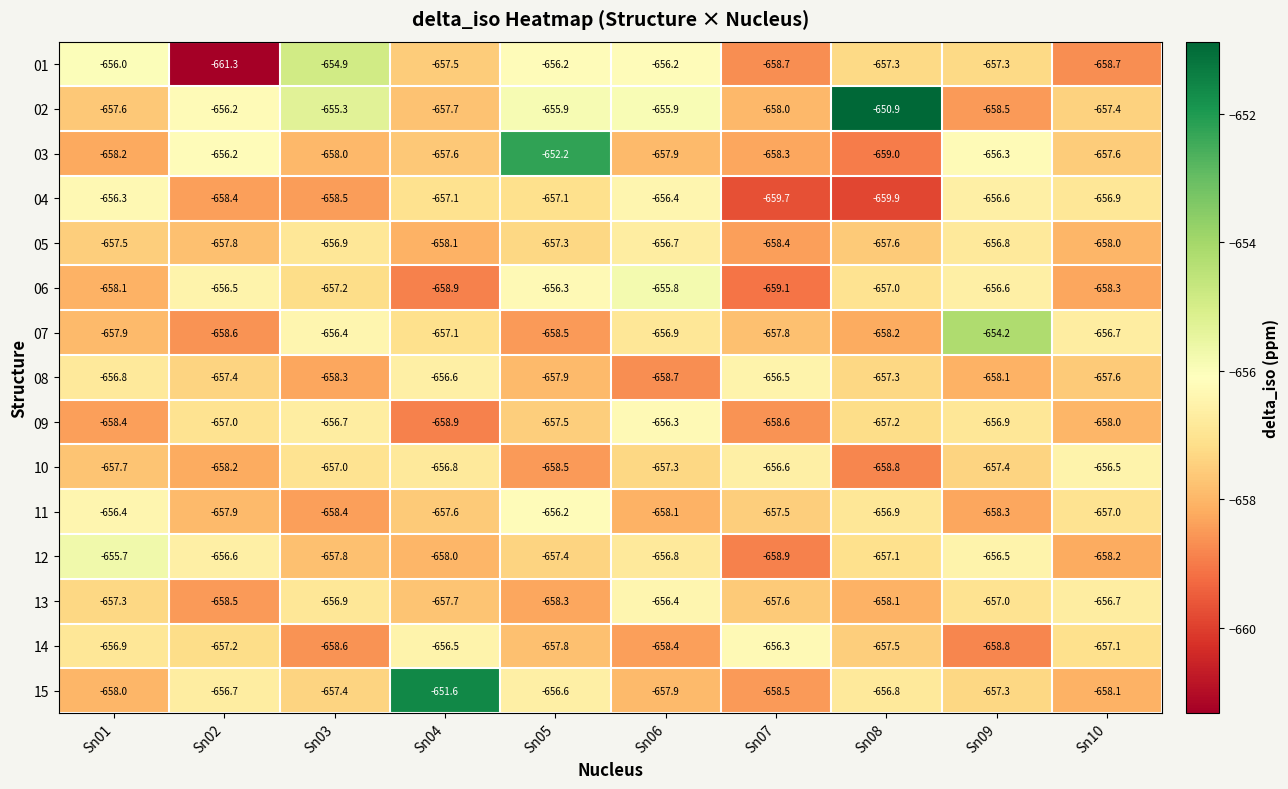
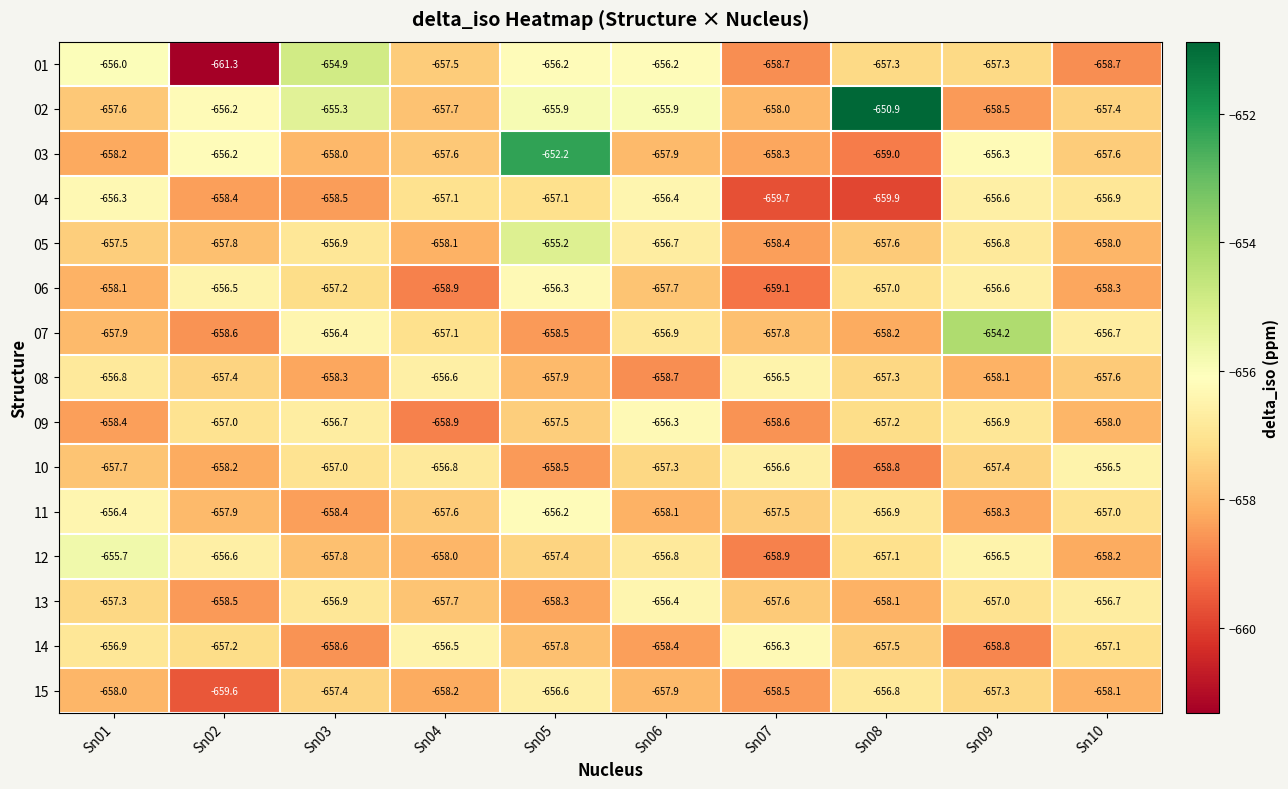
05, Sn05: -657.3 -> -655.2
06, Sn06: -655.8 -> -657.7
15, Sn02: -656.7 -> -659.6
15, Sn04: -651.6 -> -658.2
